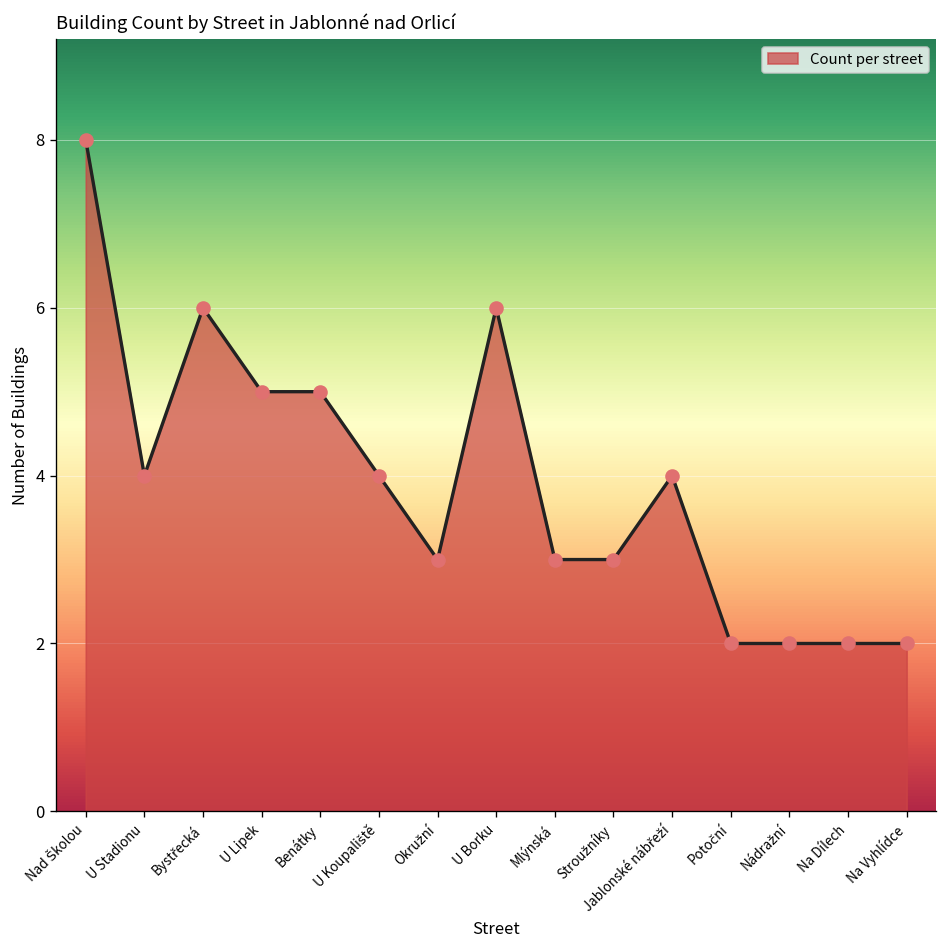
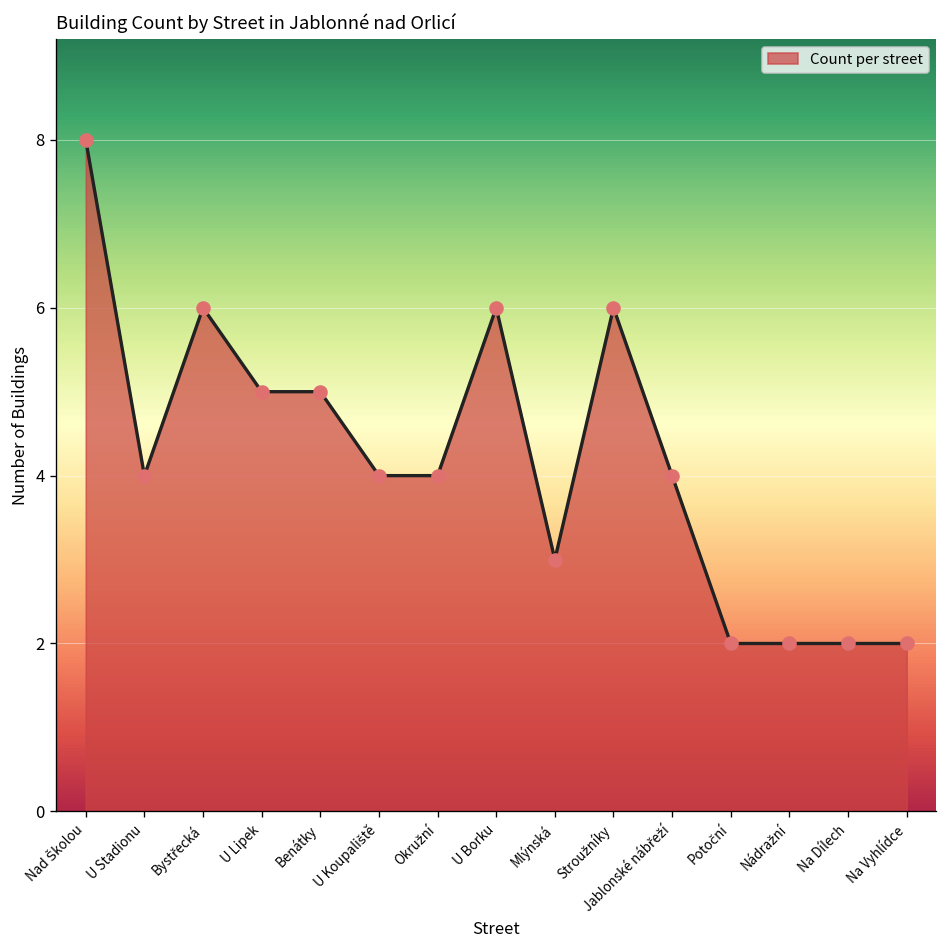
Okružní: 3 -> 4
Stroužníky: 3 -> 6
